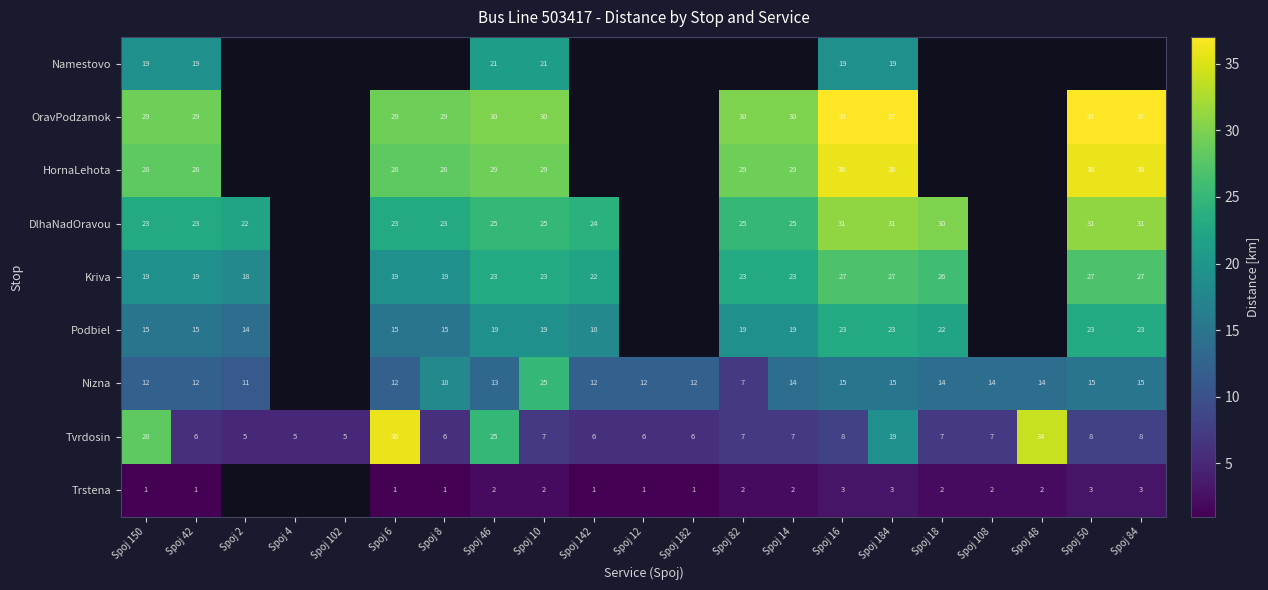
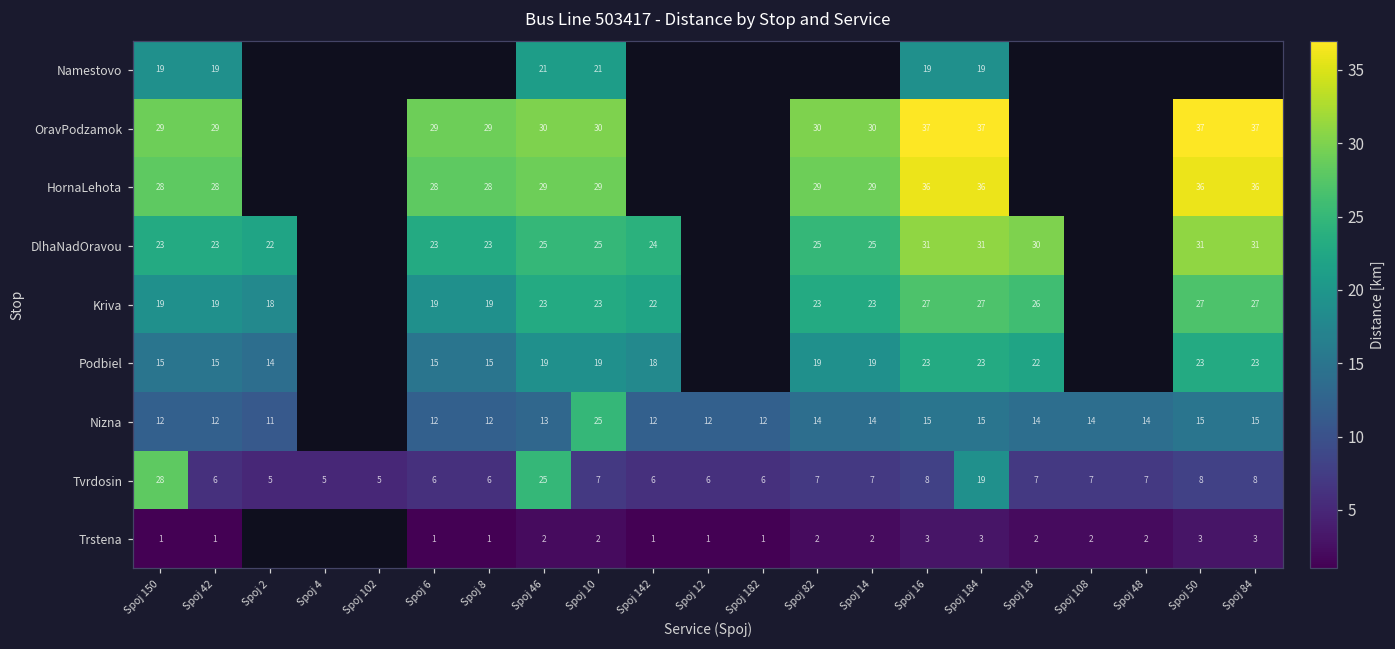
Nizna, Spoj 8: 18 -> 12
Nizna, Spoj 82: 7 -> 14
Tvrdosin, Spoj 6: 36 -> 6
Tvrdosin, Spoj 48: 34 -> 7
